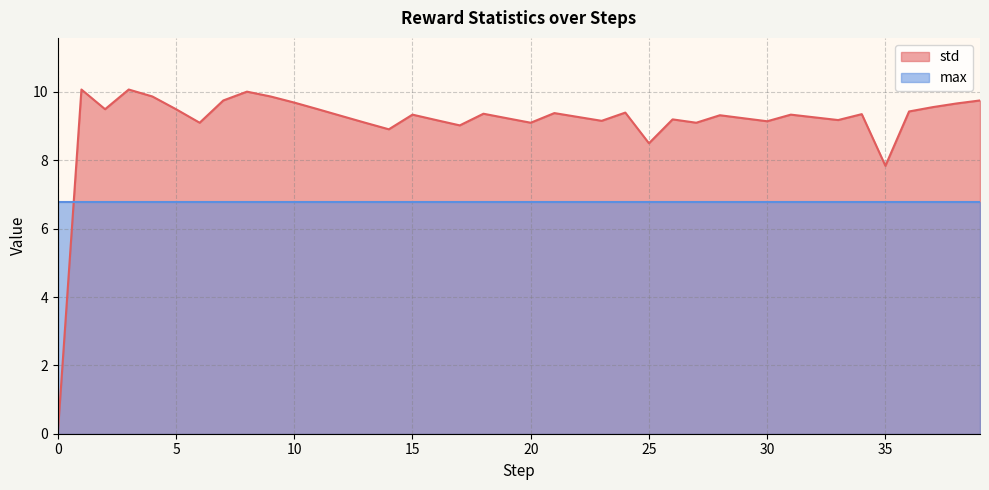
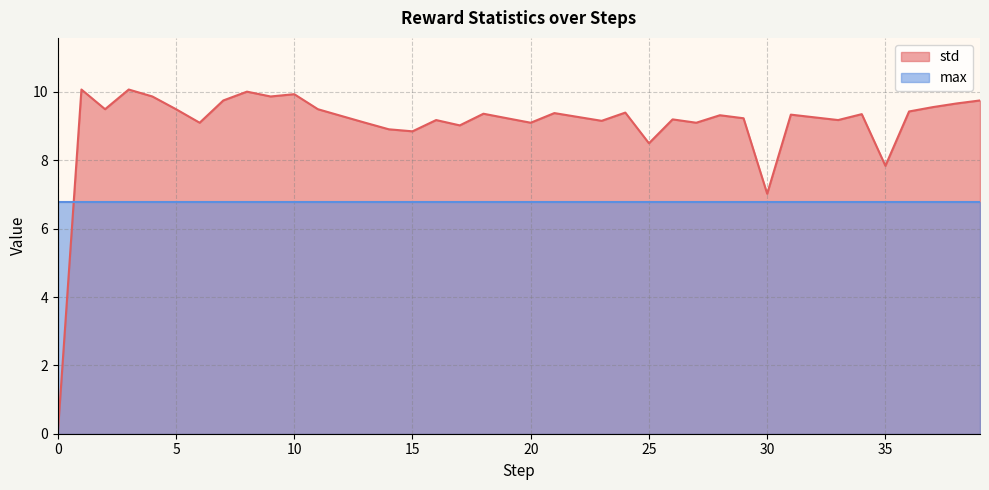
std, 10: 9.7 -> 9.9
std, 15: 9.3 -> 8.8
std, 30: 9.1 -> 7.0
